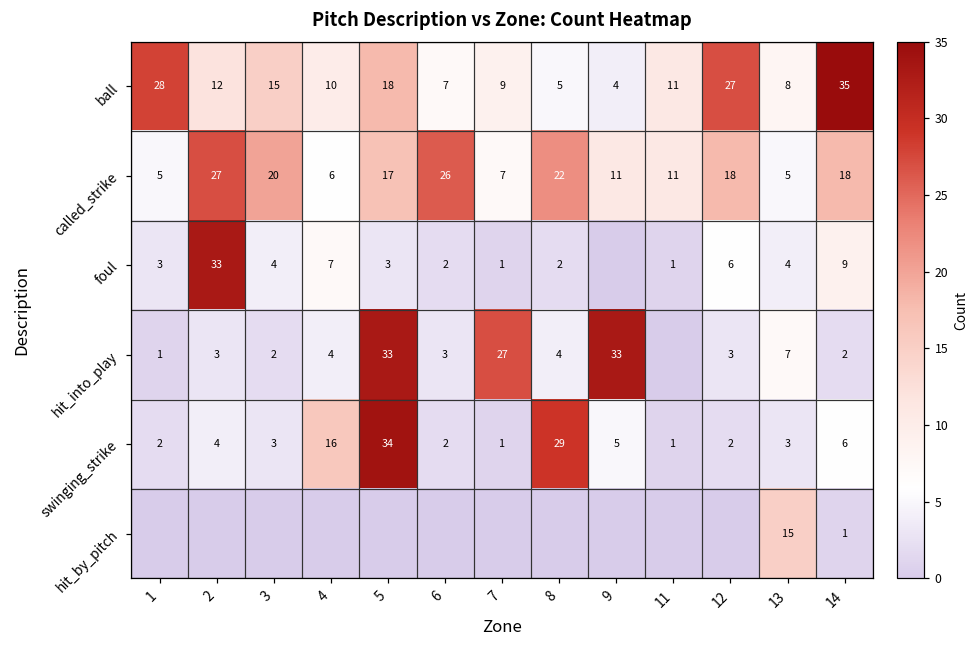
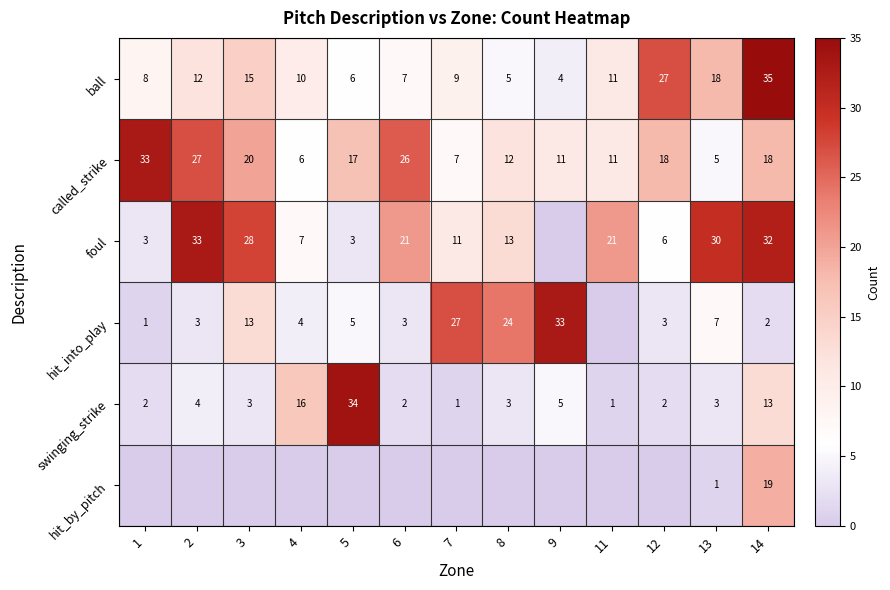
ball, 1: 28 -> 8
ball, 5: 18 -> 6
ball, 13: 8 -> 18
called_strike, 1: 5 -> 33
called_strike, 8: 22 -> 12
foul, 3: 4 -> 28
foul, 6: 2 -> 21
foul, 7: 1 -> 11
foul, 8: 2 -> 13
foul, 11: 1 -> 21
foul, 13: 4 -> 30
foul, 14: 9 -> 32
hit_into_play, 3: 2 -> 13
hit_into_play, 5: 33 -> 5
hit_into_play, 8: 4 -> 24
swinging_strike, 8: 29 -> 3
swinging_strike, 14: 6 -> 13
hit_by_pitch, 13: 15 -> 1
hit_by_pitch, 14: 1 -> 19
